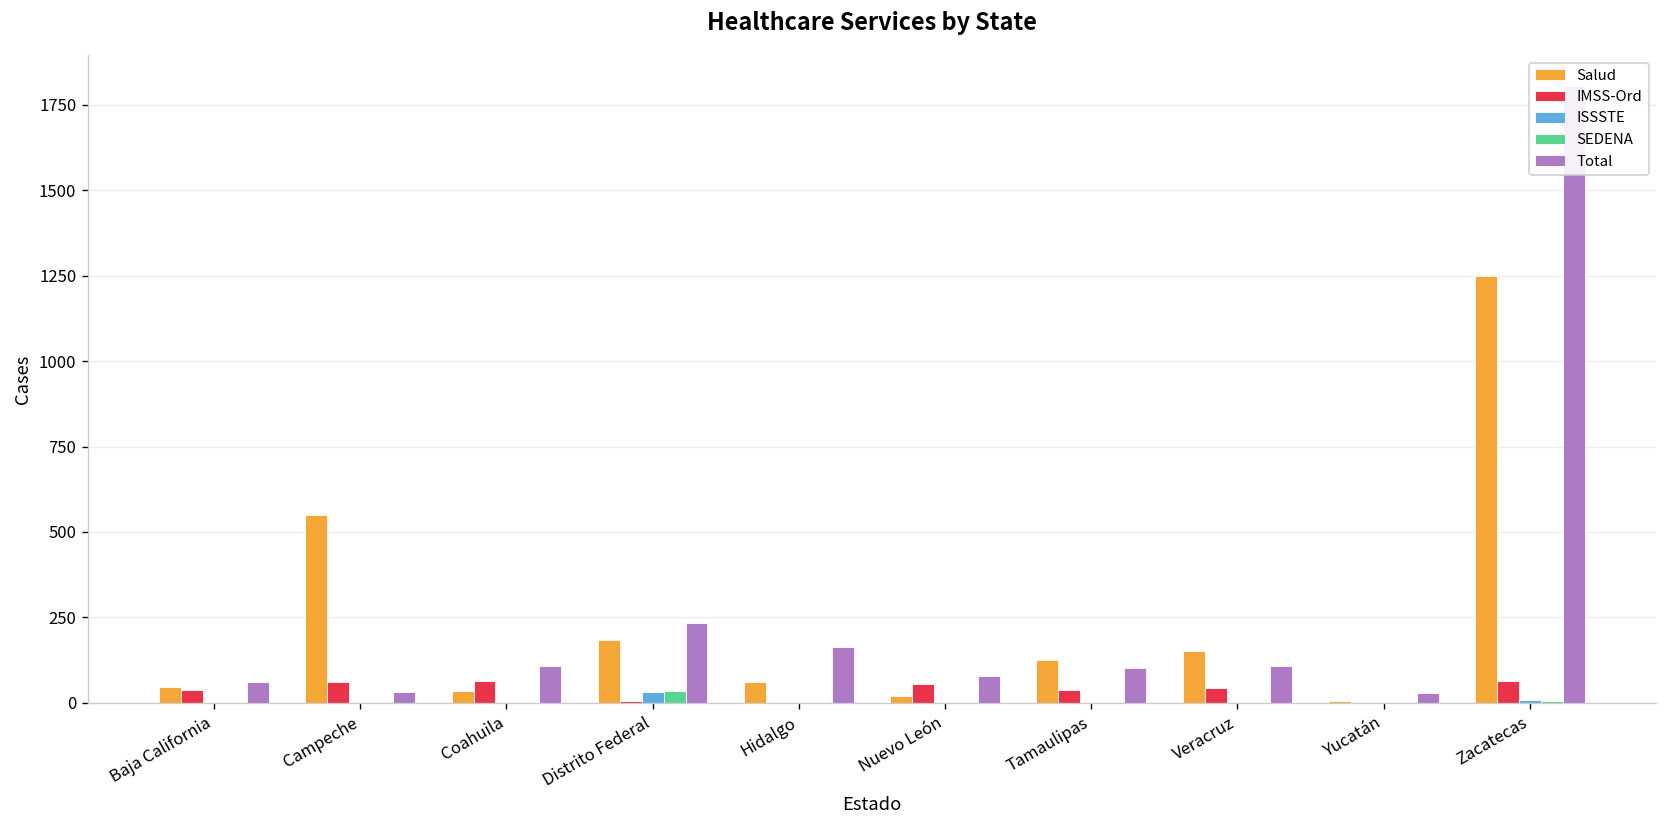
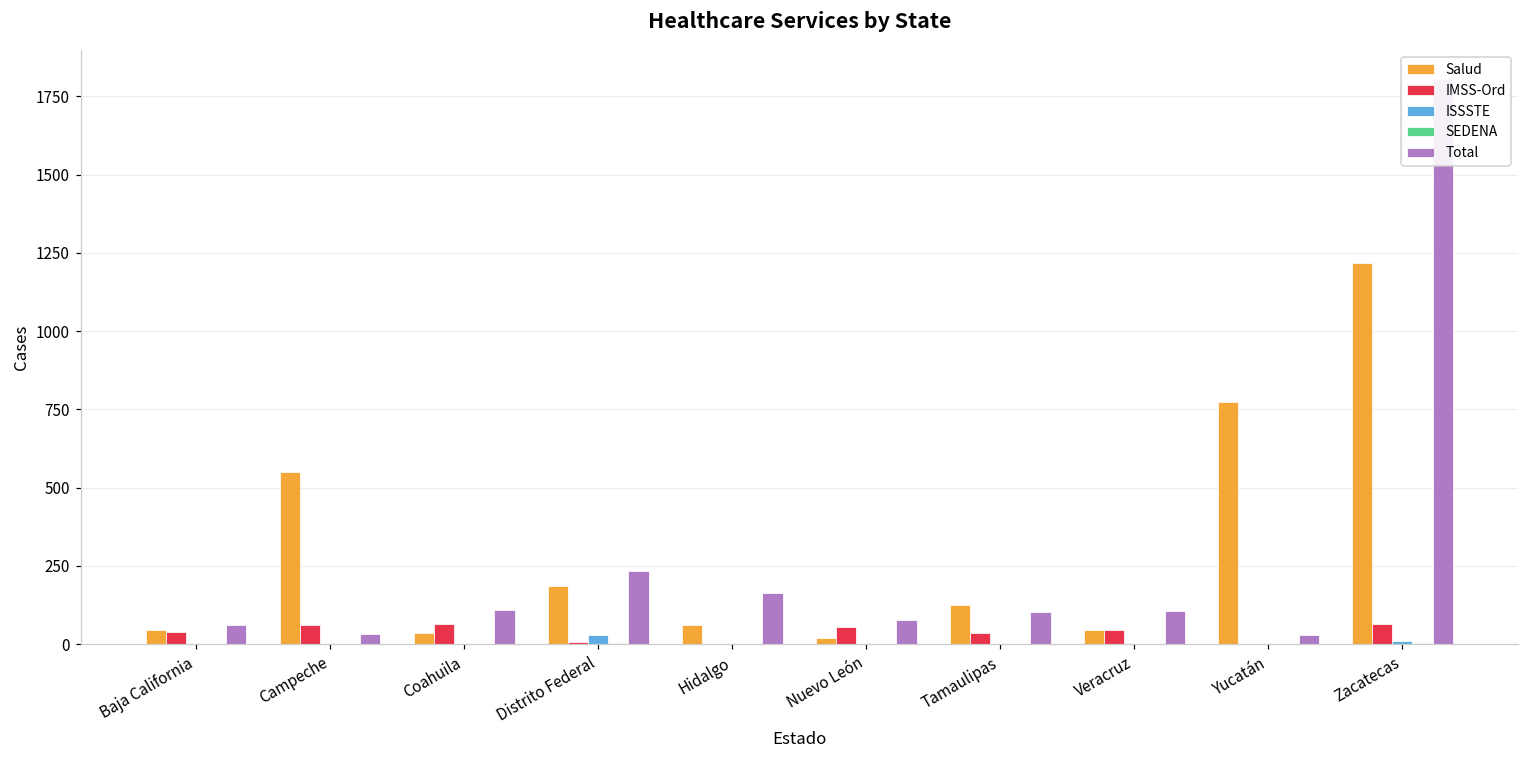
SEDENA, Distrito Federal: 30 -> 10
Salud, Veracruz: 150 -> 50
Salud, Yucatán: 0 -> 780
Salud, Zacatecas: 1250 -> 1220
